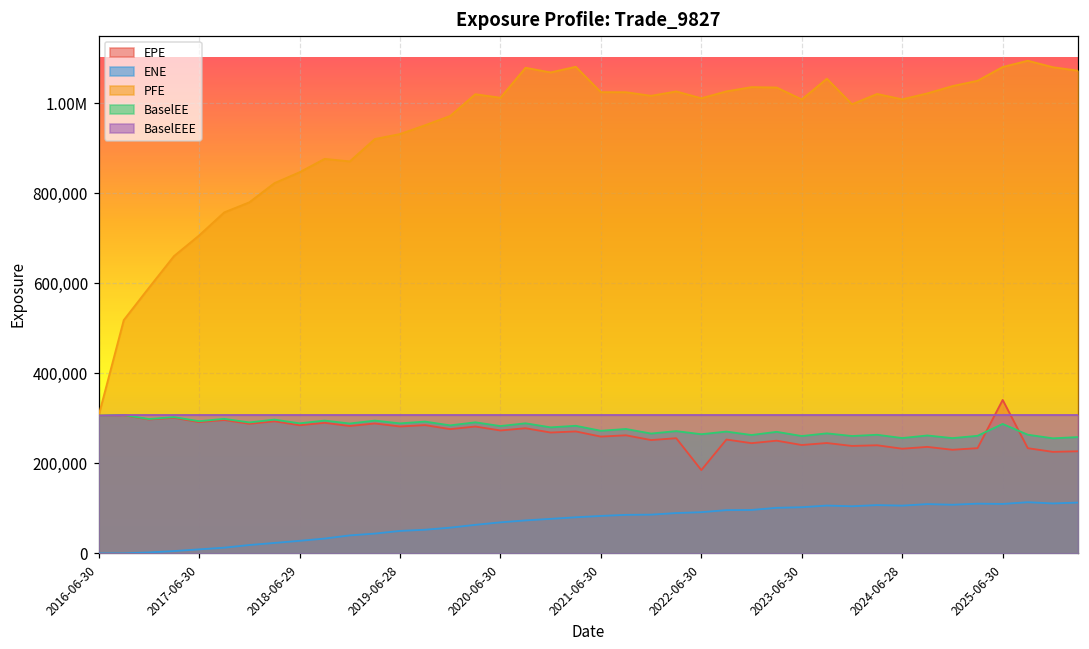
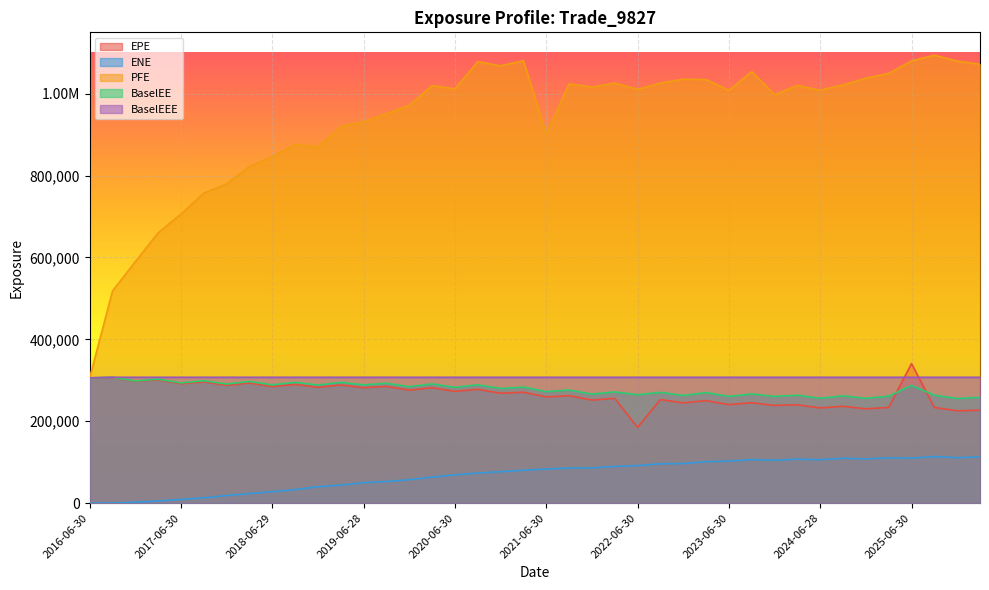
PFE, 2021-06-30: 1,020,000 -> 900,000
